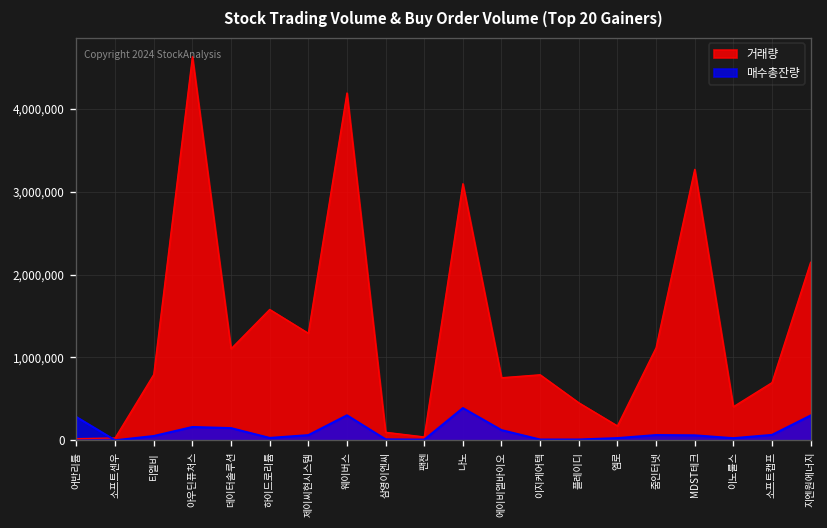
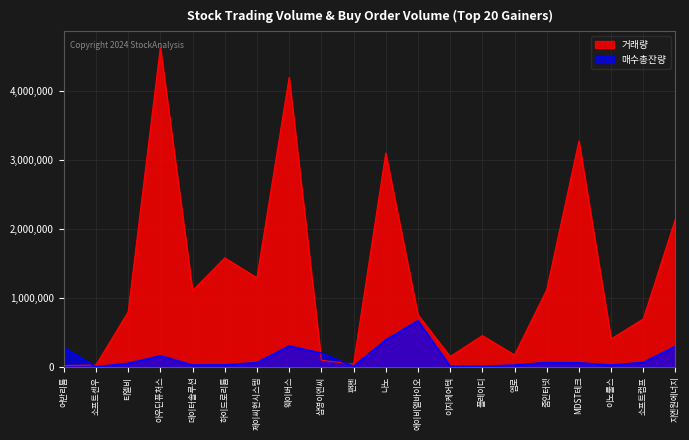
매수총잔량, 데이터솔루션: 100,000 -> 0
매수총잔량, 삼영이엔씨: 0 -> 200,000
매수총잔량, 에이비엘바이오: 100,000 -> 700,000
거래량, 이지케어텍: 800,000 -> 200,000
